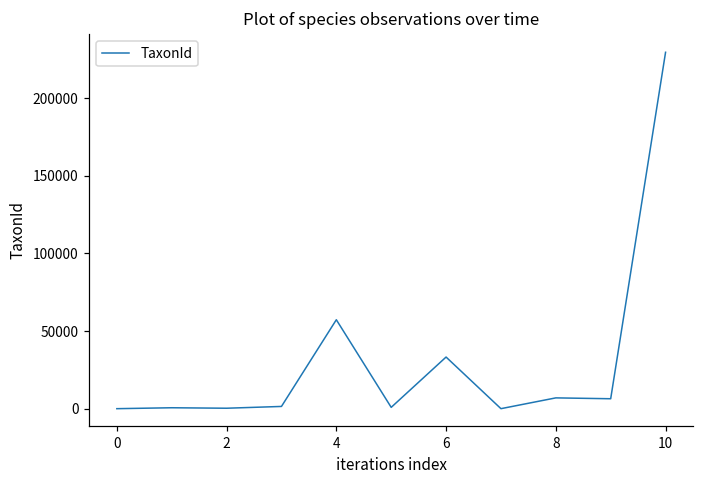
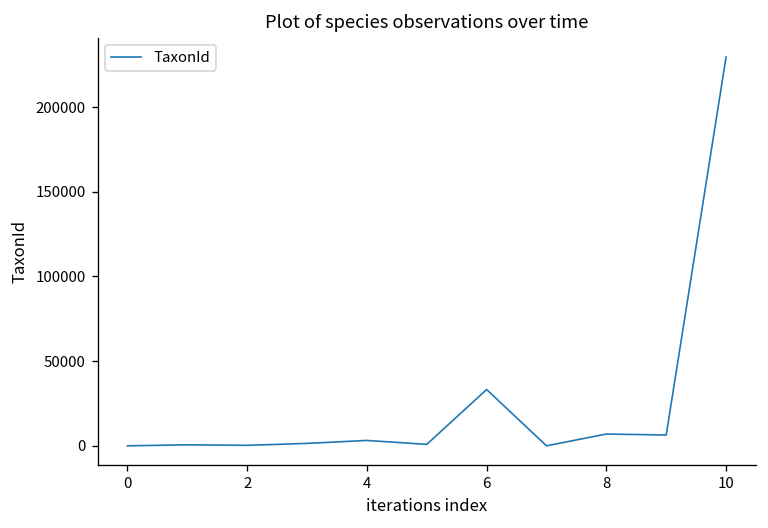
4: 57000 -> 3000
